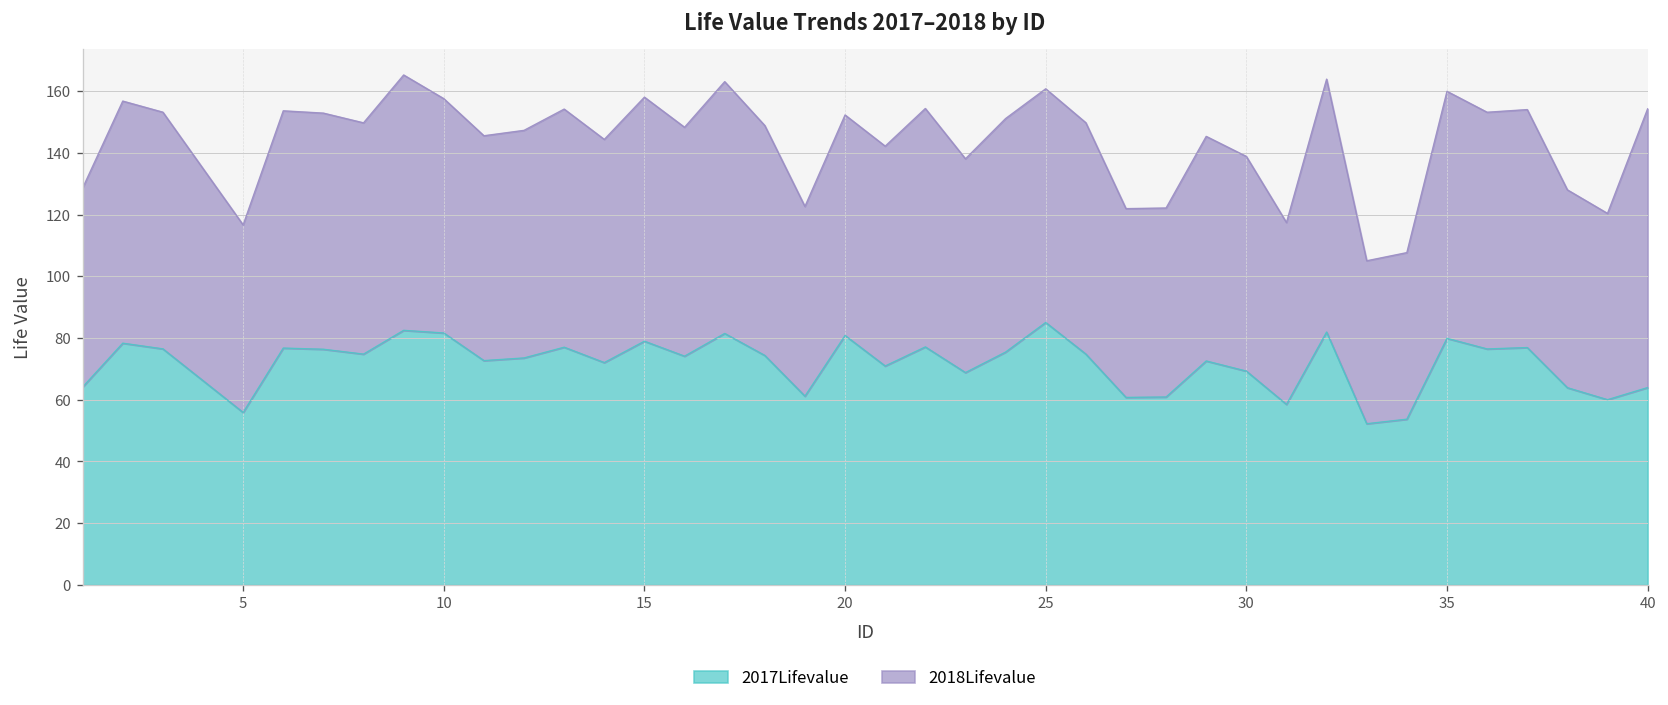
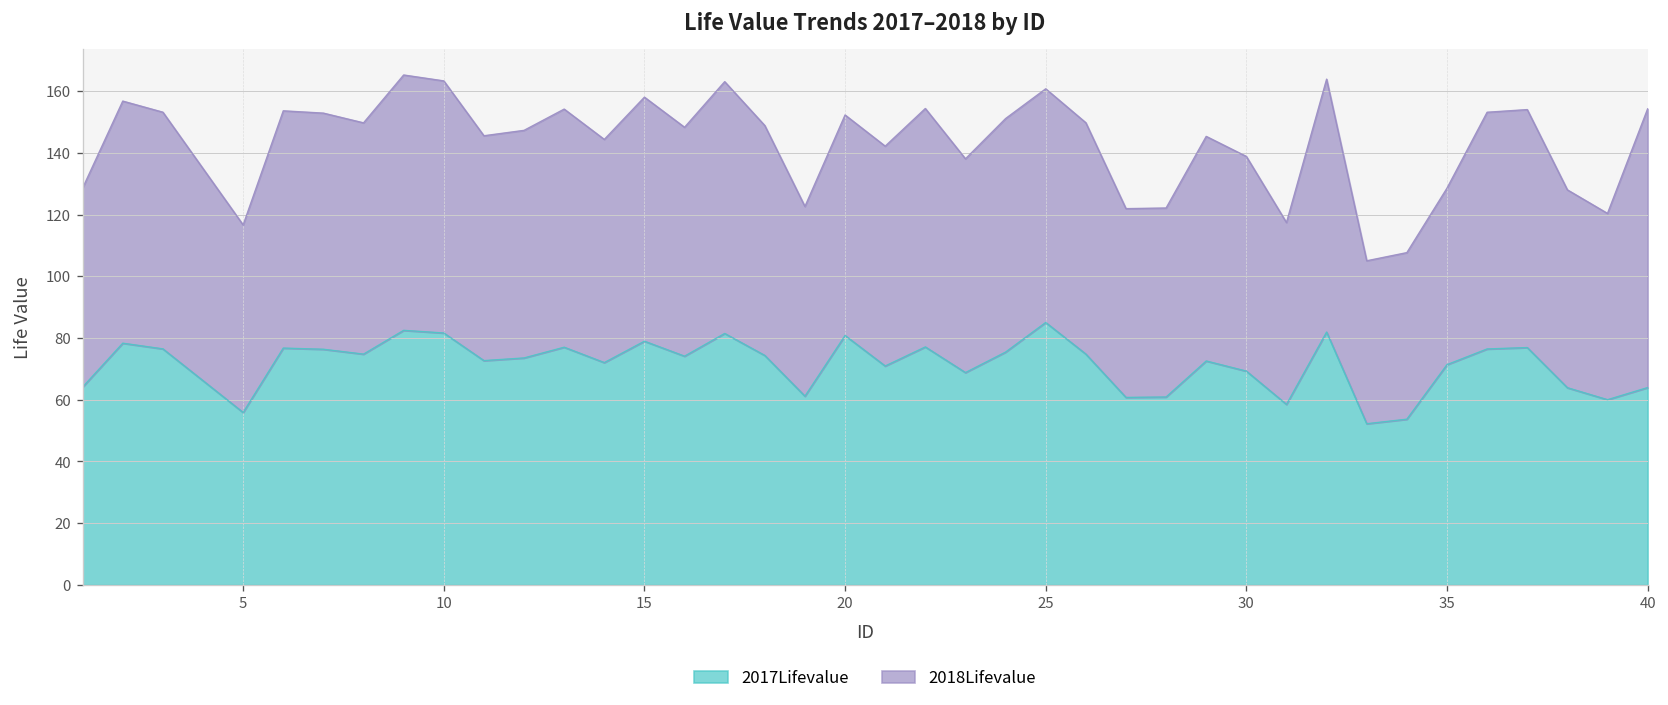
2018Lifevalue, 10: 76 -> 82
2017Lifevalue, 35: 80 -> 71
2018Lifevalue, 35: 80 -> 57
